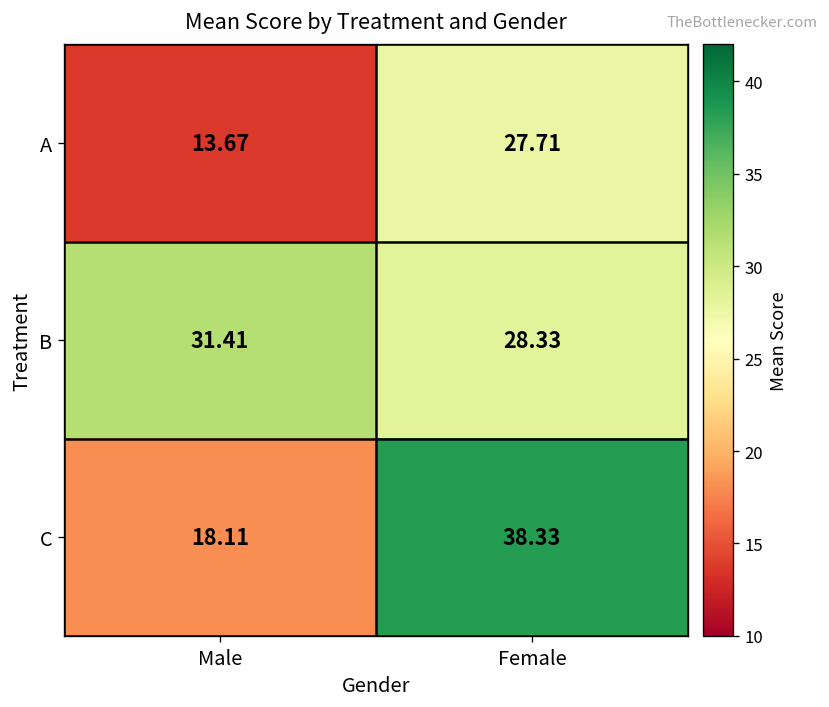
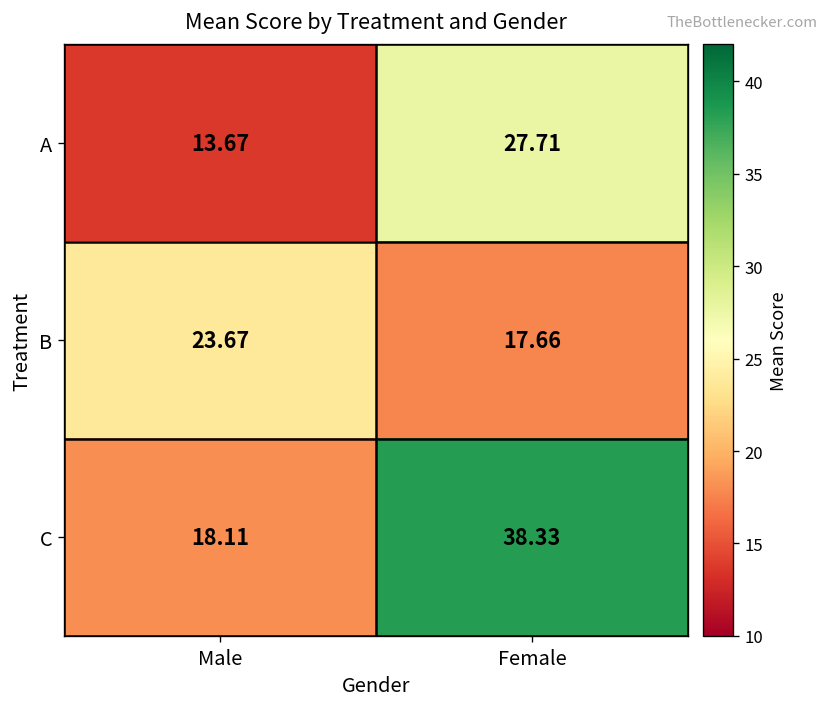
B, Male: 31.41 -> 23.67
B, Female: 28.33 -> 17.66
